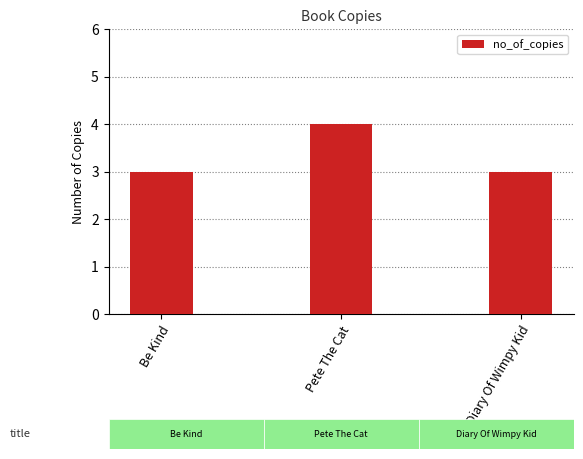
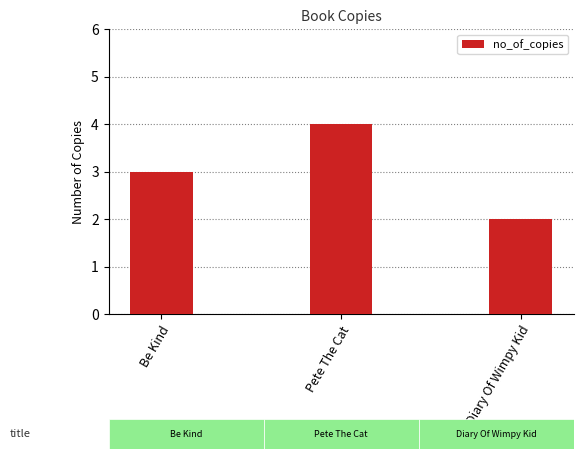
Diary Of Wimpy Kid: 3 -> 2
